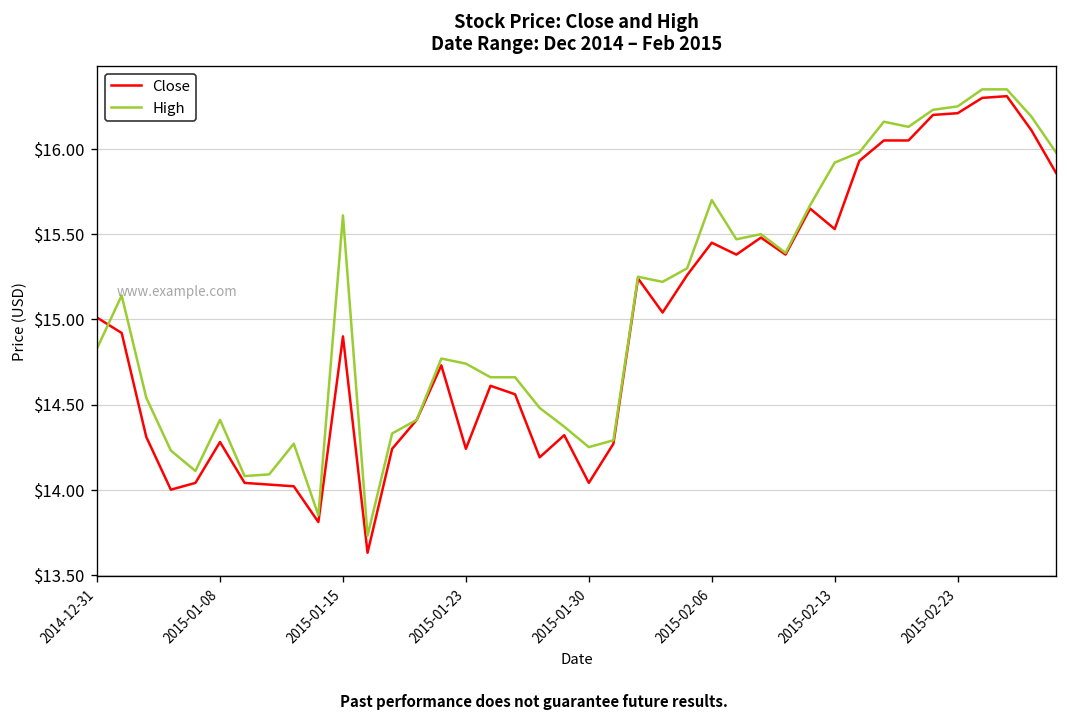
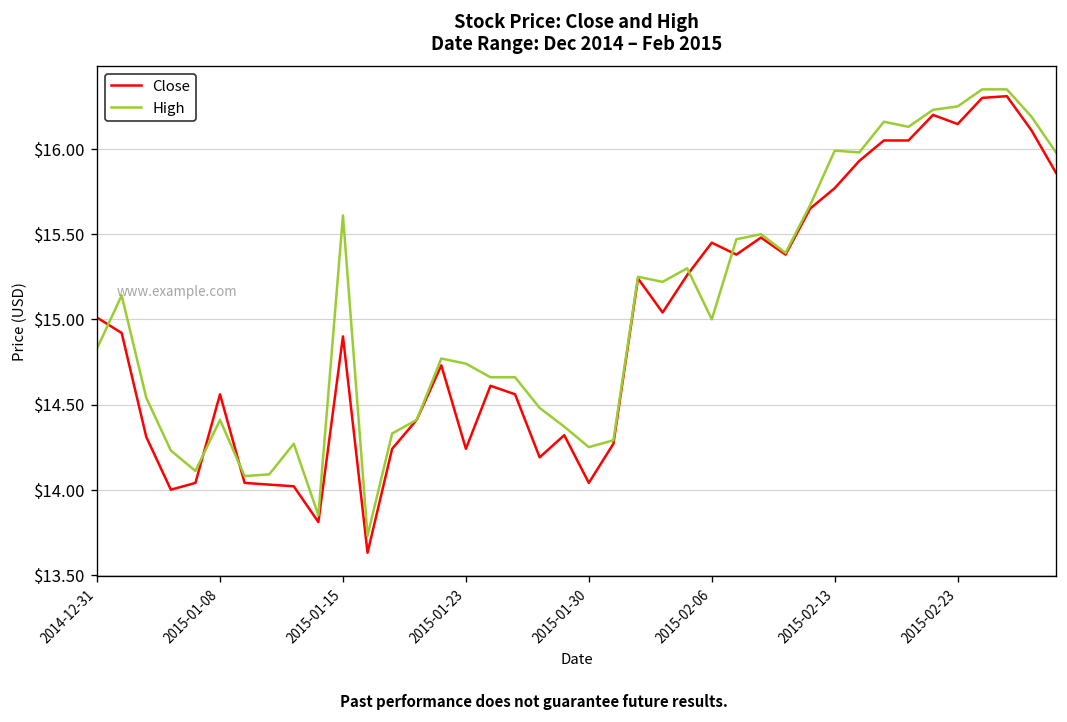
Close, 2015-01-08: $14.28 -> $14.56
High, 2015-02-06: $15.7 -> $15.0
Close, 2015-02-13: $15.53 -> $15.77
High, 2015-02-13: $15.92 -> $15.99
Close, 2015-02-23: $16.21 -> $16.15
